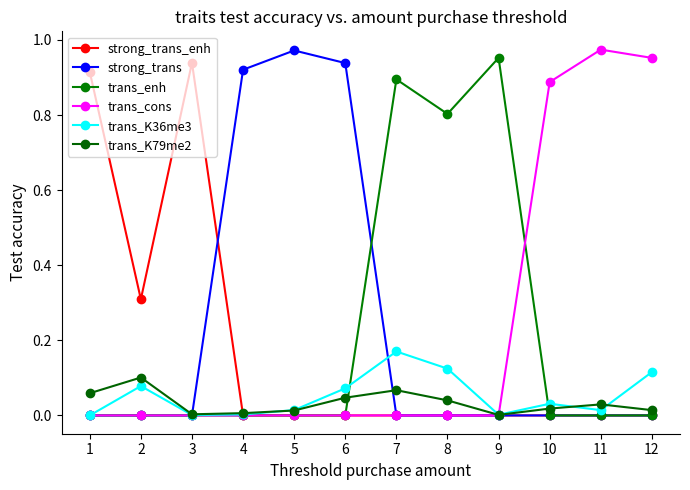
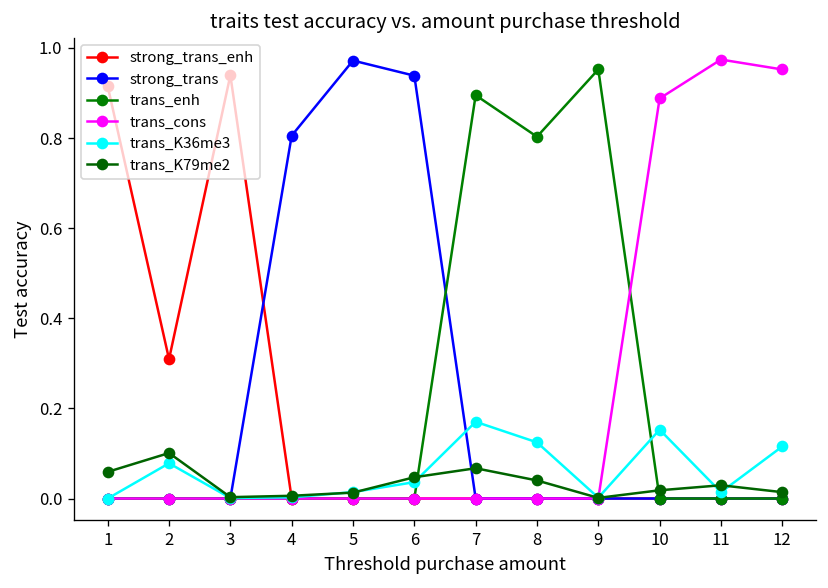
strong_trans, 4: 0.92 -> 0.81
trans_K36me3, 6: 0.07 -> 0.04
trans_K36me3, 10: 0.03 -> 0.15
